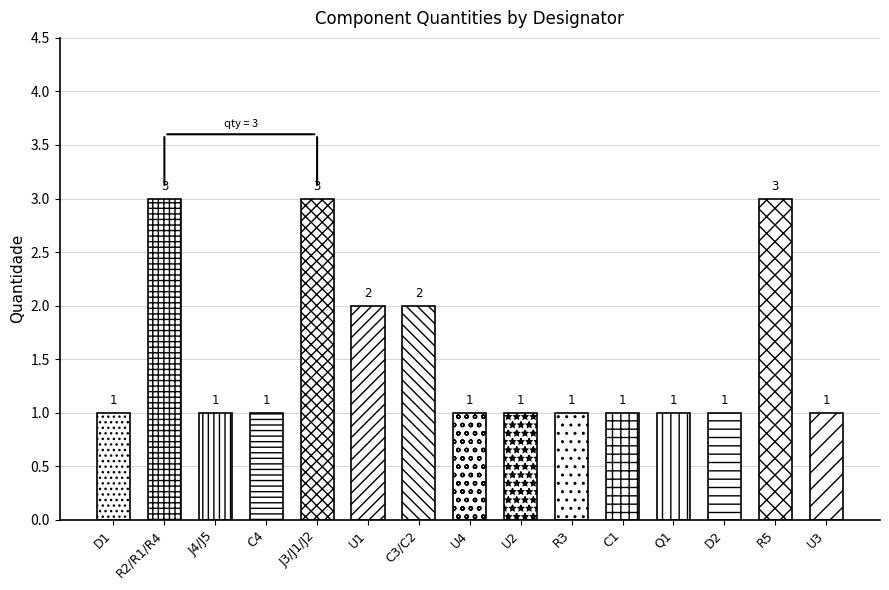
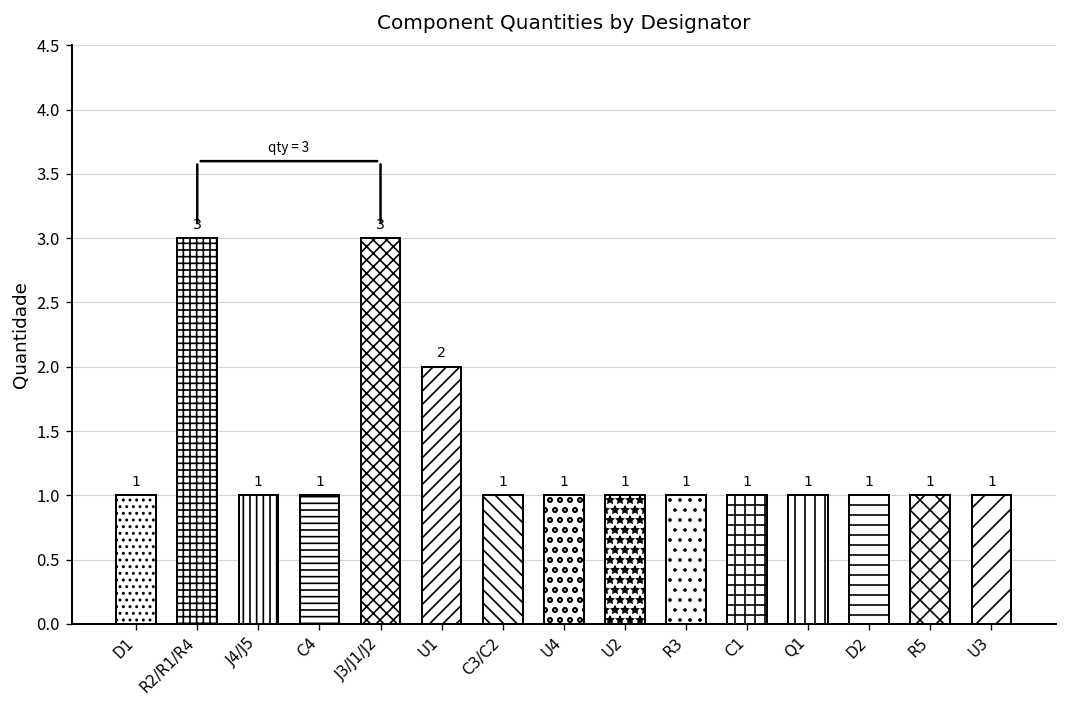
C3/C2: 2 -> 1
R5: 3 -> 1
